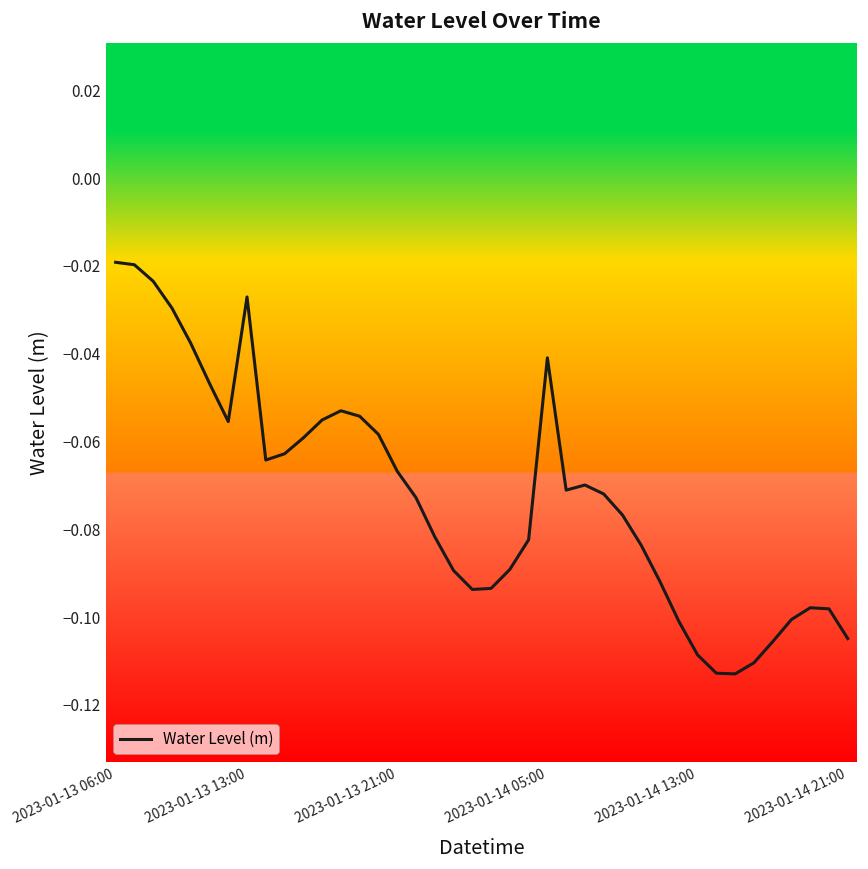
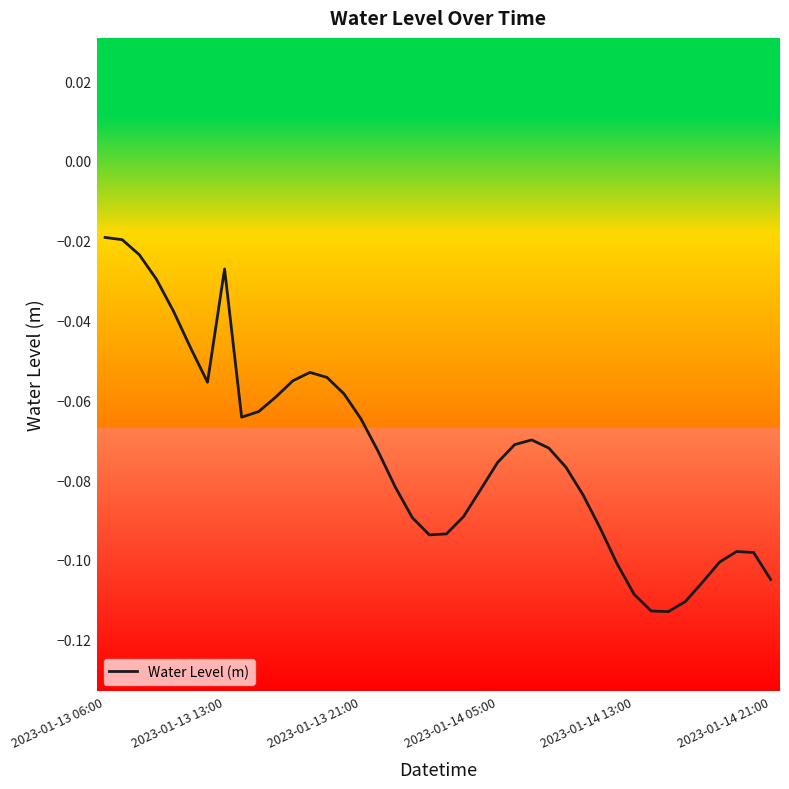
2023-01-13 21:00: -0.067 -> -0.065
2023-01-14 05:00: -0.041 -> -0.076
